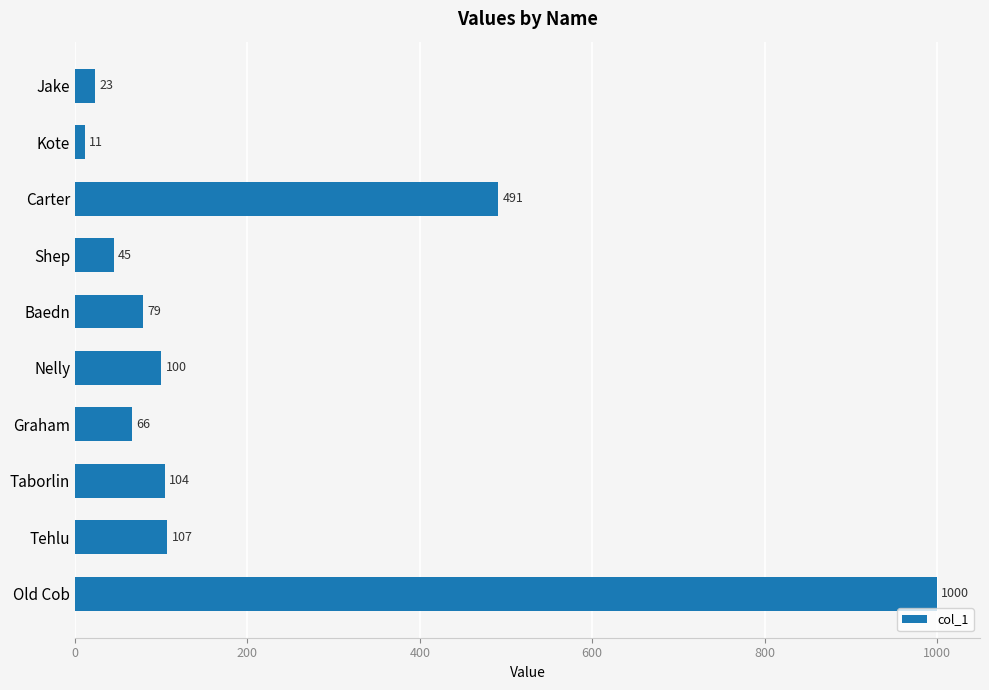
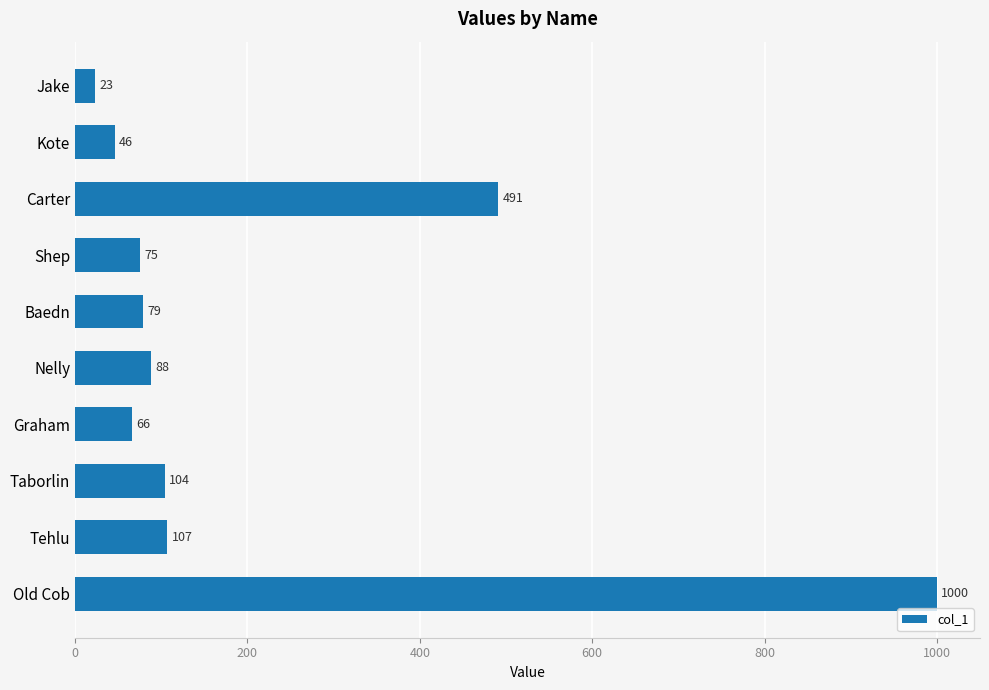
Kote: 11 -> 46
Shep: 45 -> 75
Nelly: 100 -> 88
